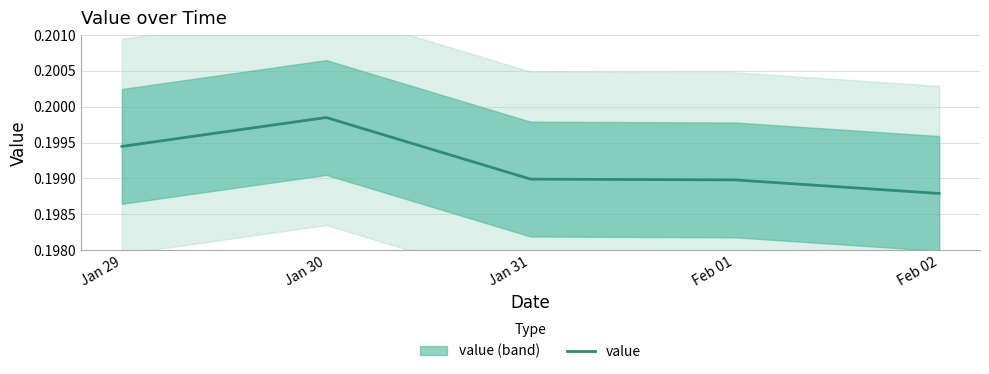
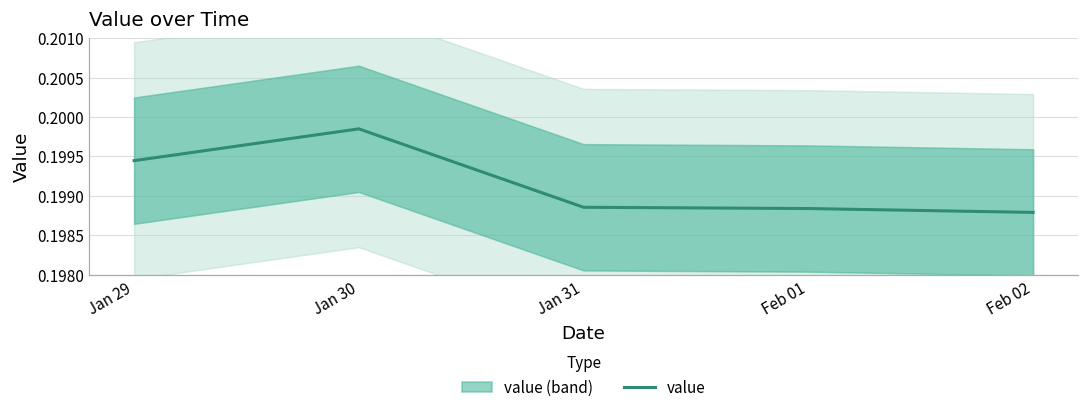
value, Jan 31: 0.1990 -> 0.1989
value, Feb 01: 0.1990 -> 0.1988
